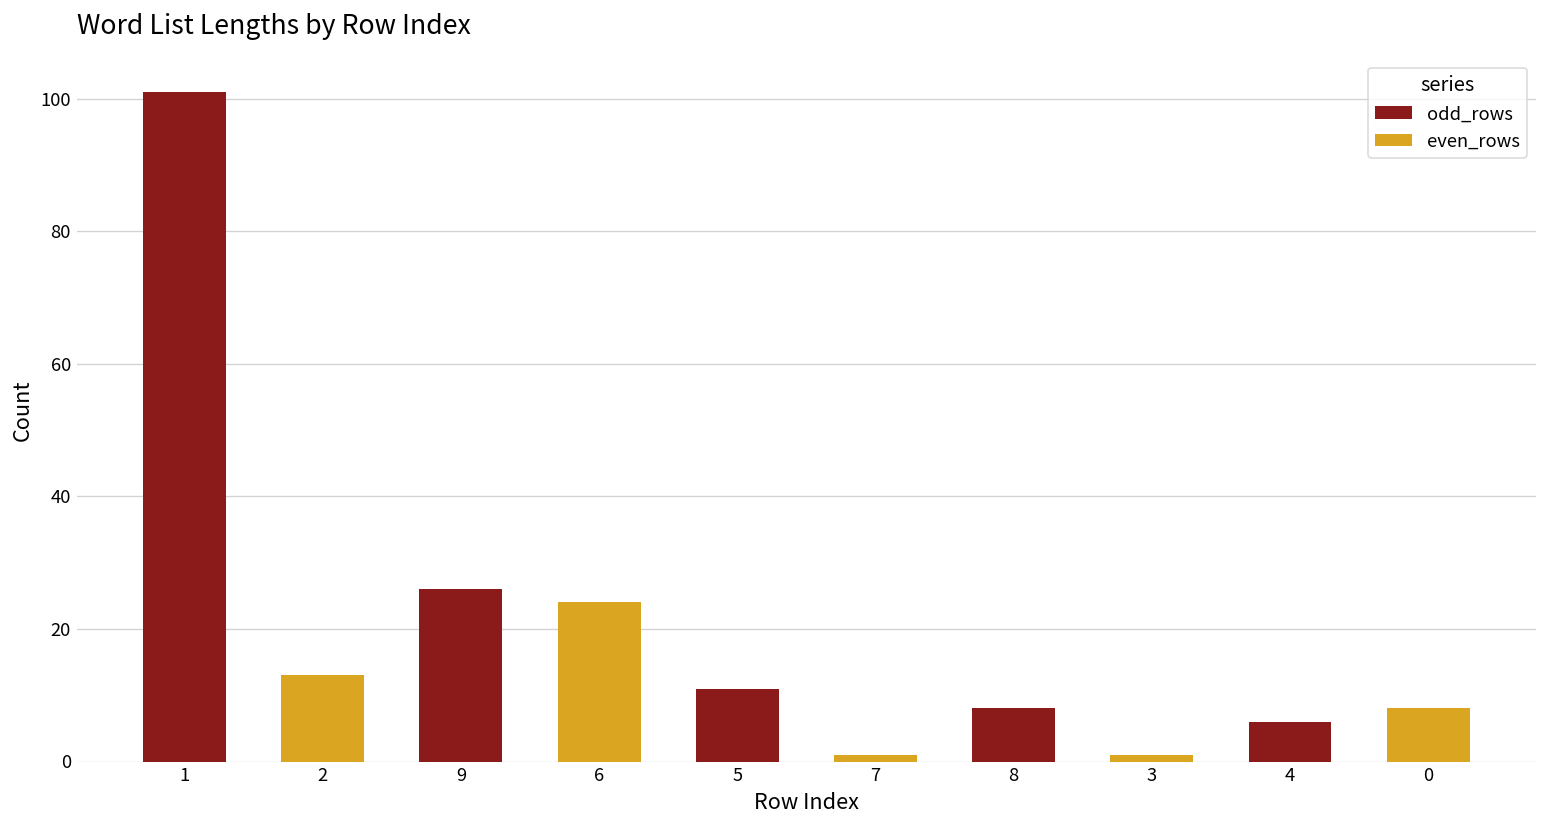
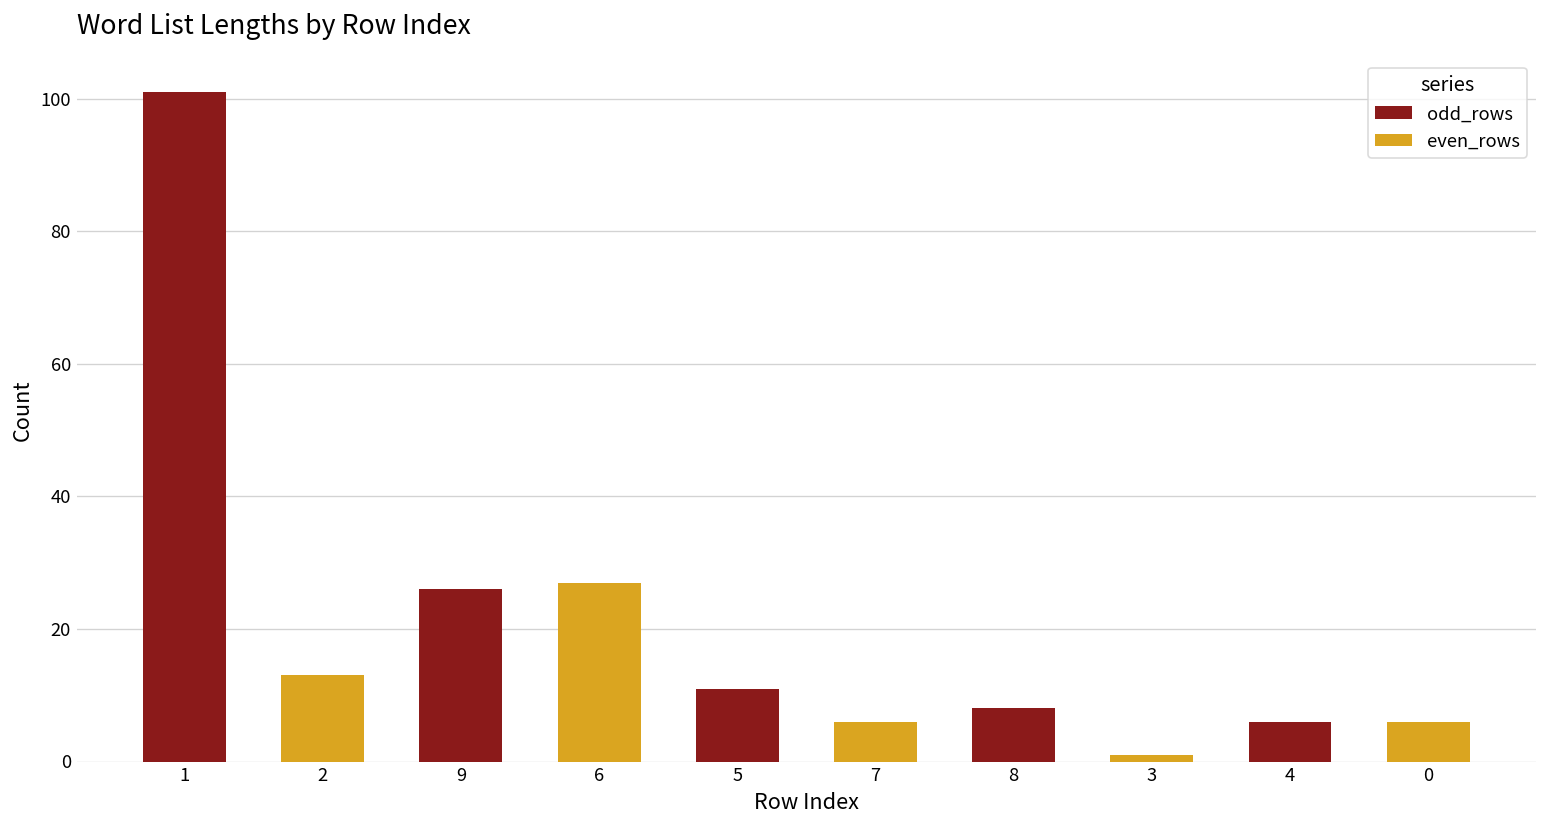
even_rows, 6: 24 -> 27
even_rows, 7: 1 -> 6
even_rows, 0: 8 -> 6
